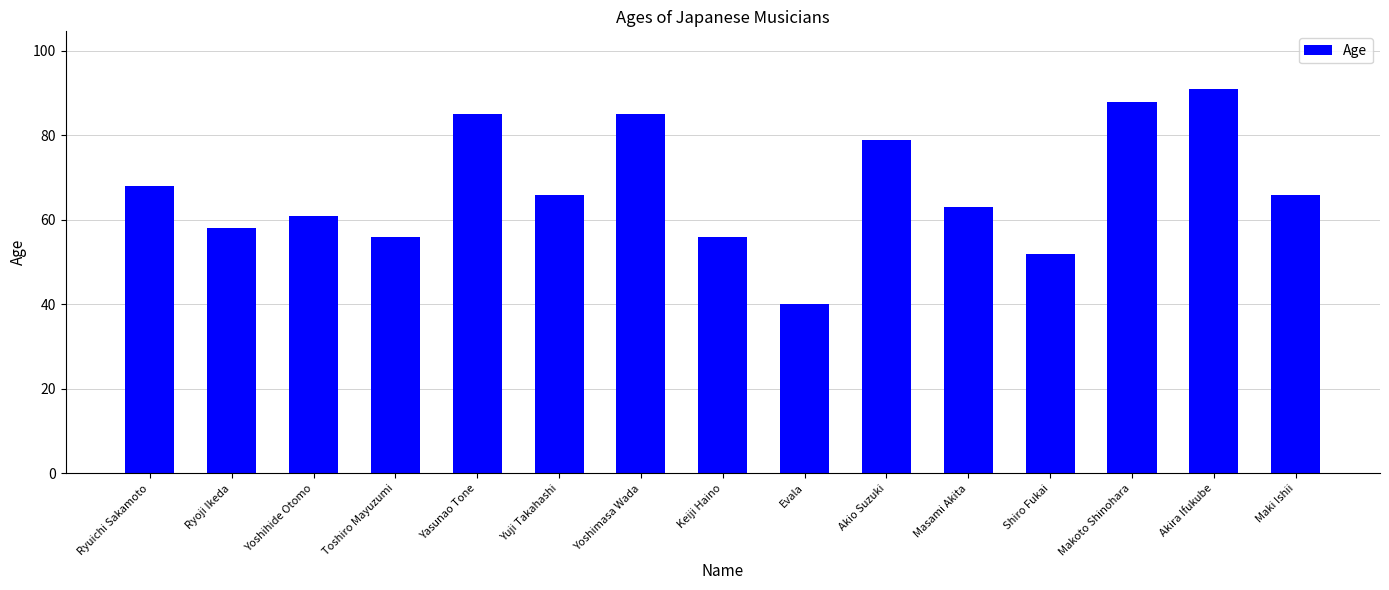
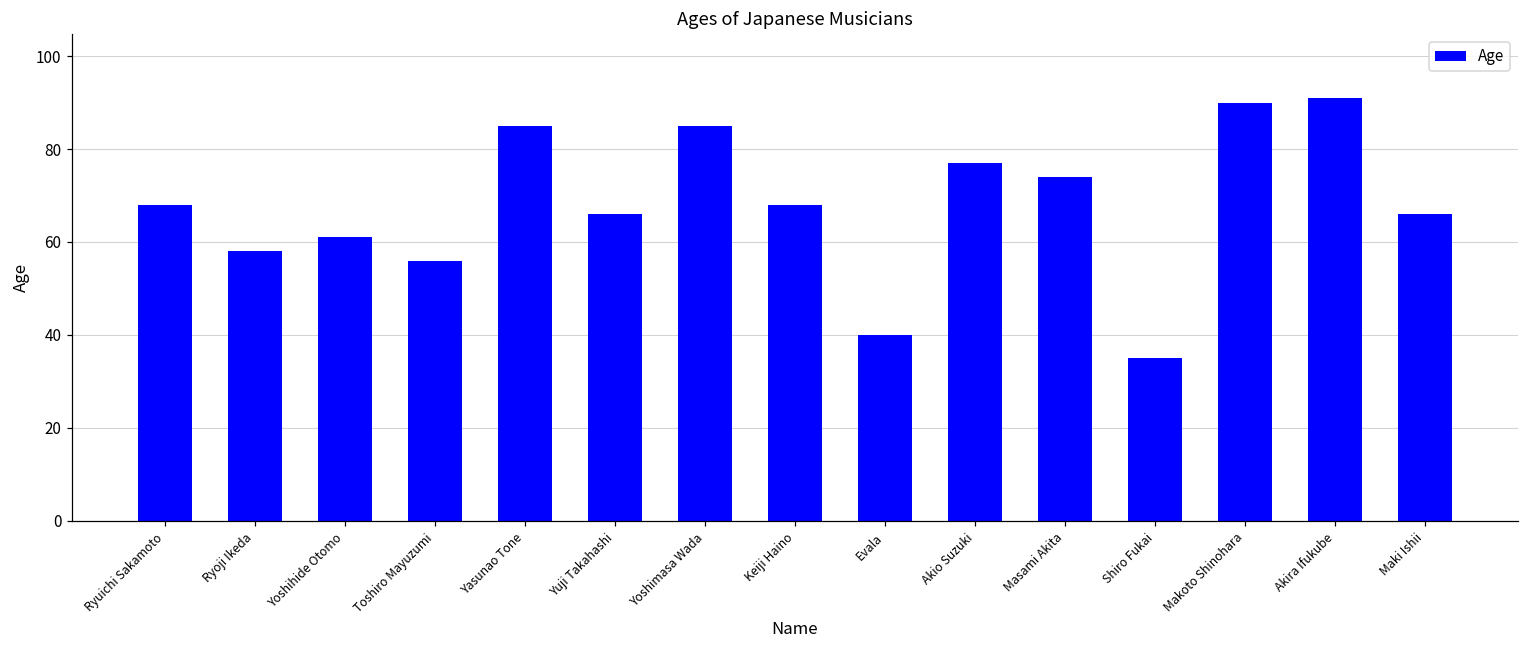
Keiji Haino: 56 -> 68
Akio Suzuki: 79 -> 77
Masami Akita: 63 -> 74
Shiro Fukai: 52 -> 35
Makoto Shinohara: 88 -> 90
